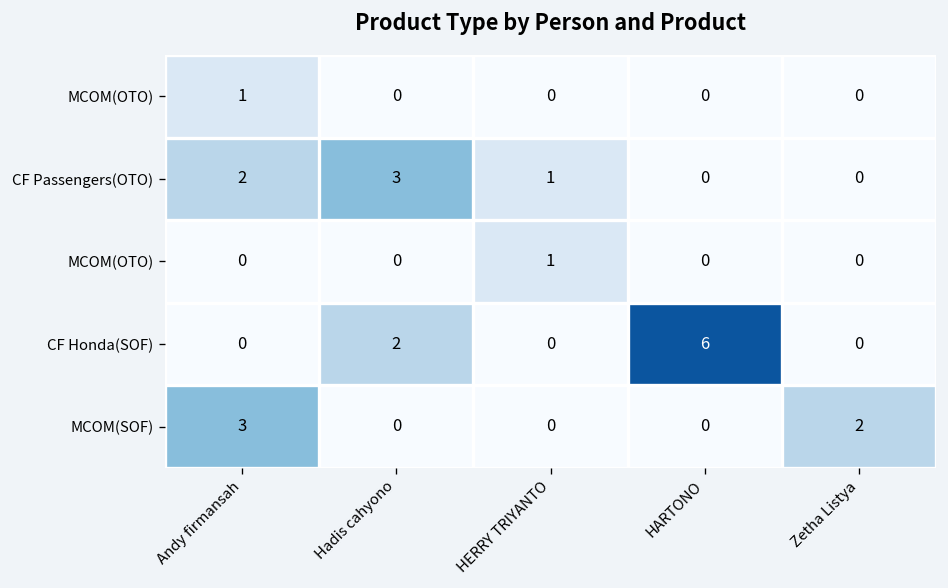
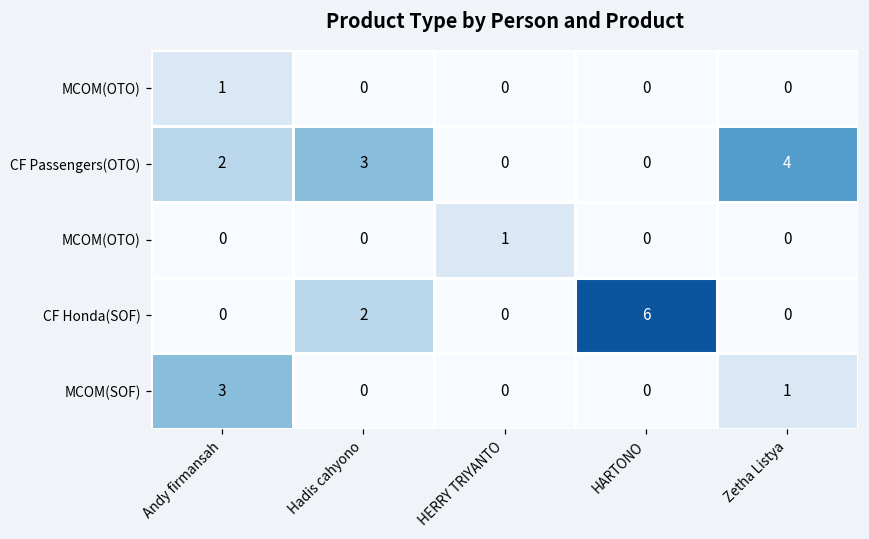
CF Passengers(OTO), HERRY TRIYANTO: 1 -> 0
CF Passengers(OTO), Zetha Listya: 0 -> 4
MCOM(SOF), Zetha Listya: 2 -> 1
